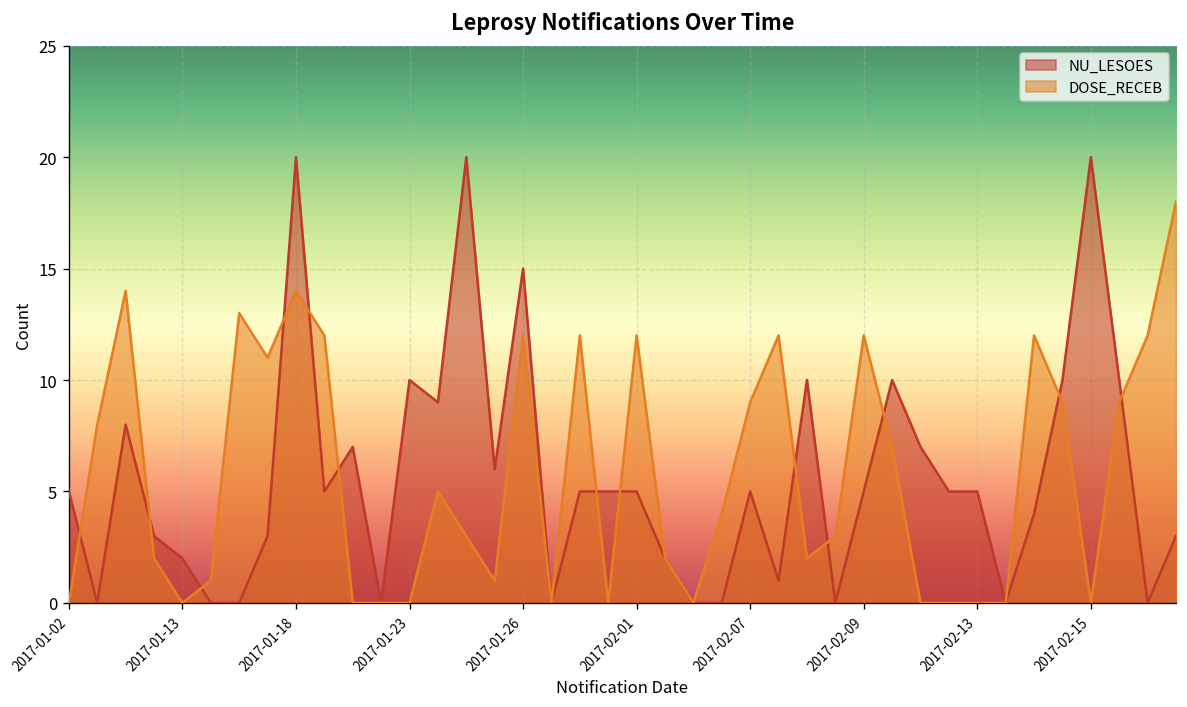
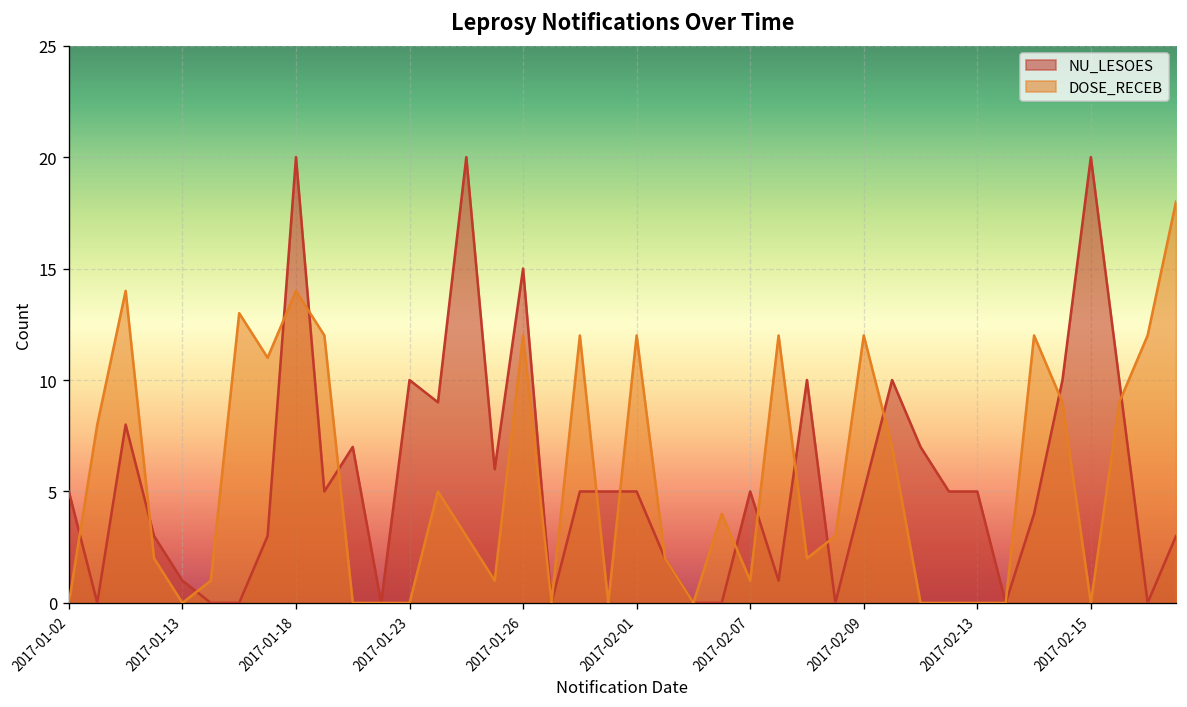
NU_LESOES, 2017-01-13: 2 -> 1
DOSE_RECEB, 2017-02-07: 9 -> 1
